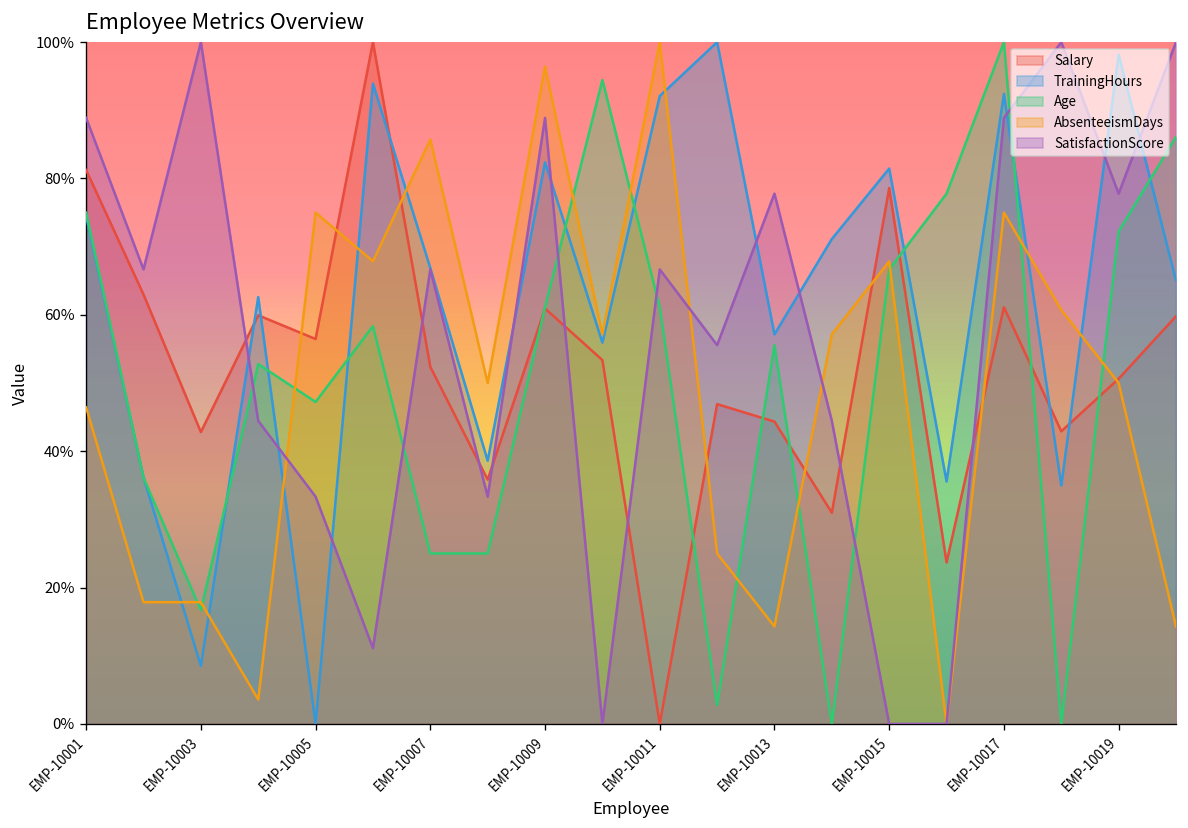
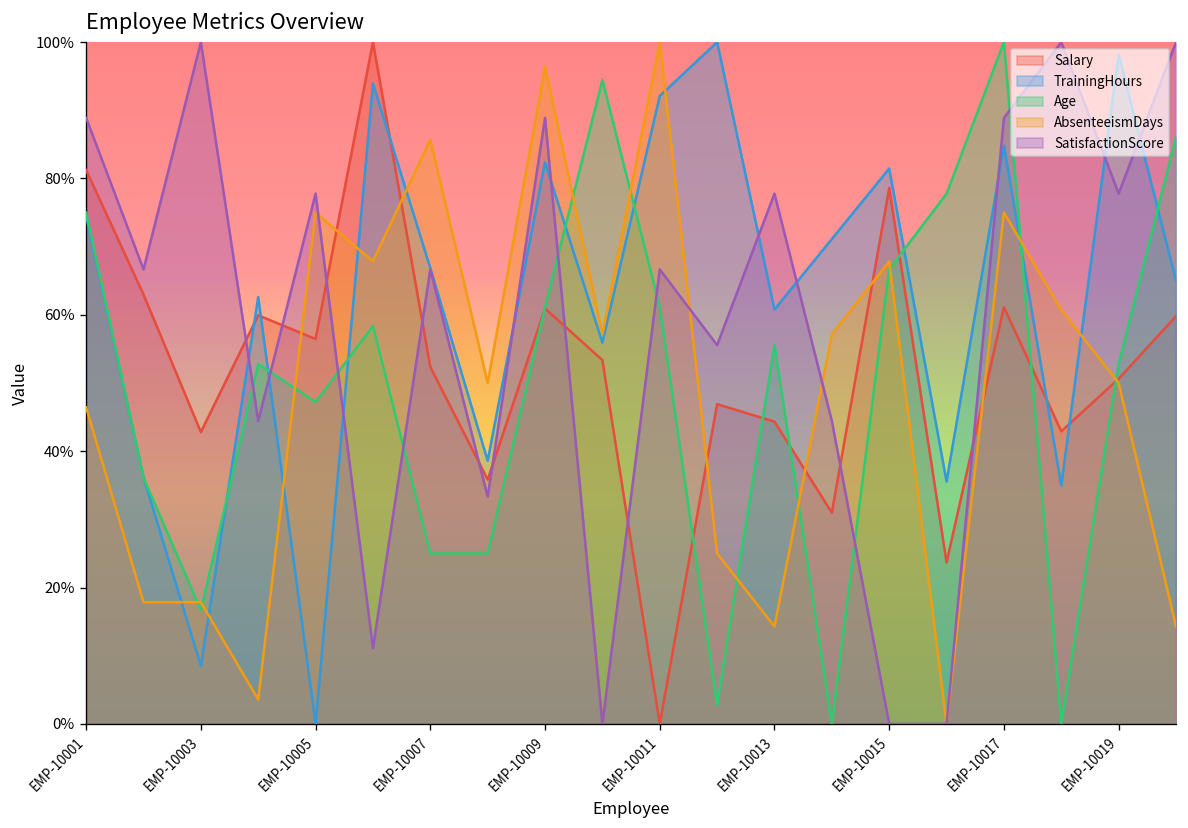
SatisfactionScore, EMP-10005: 33% -> 78%
TrainingHours, EMP-10013: 57% -> 61%
TrainingHours, EMP-10017: 92% -> 85%
Age, EMP-10019: 72% -> 53%
